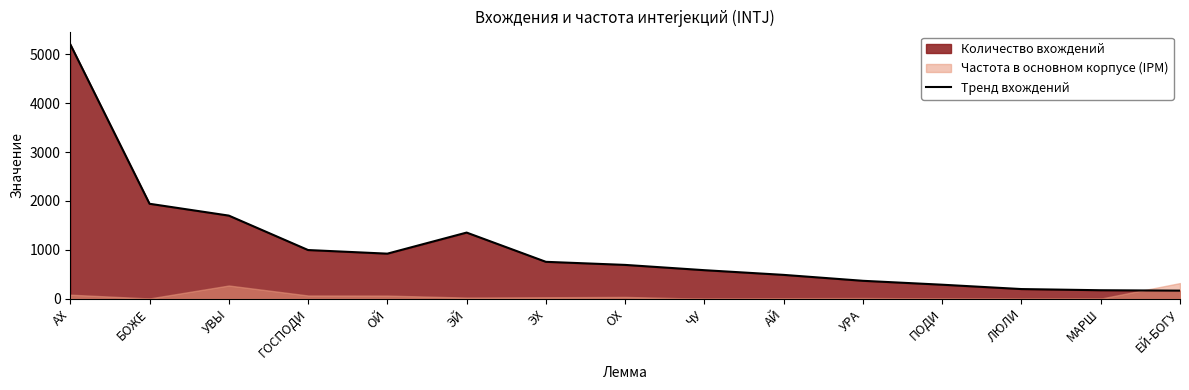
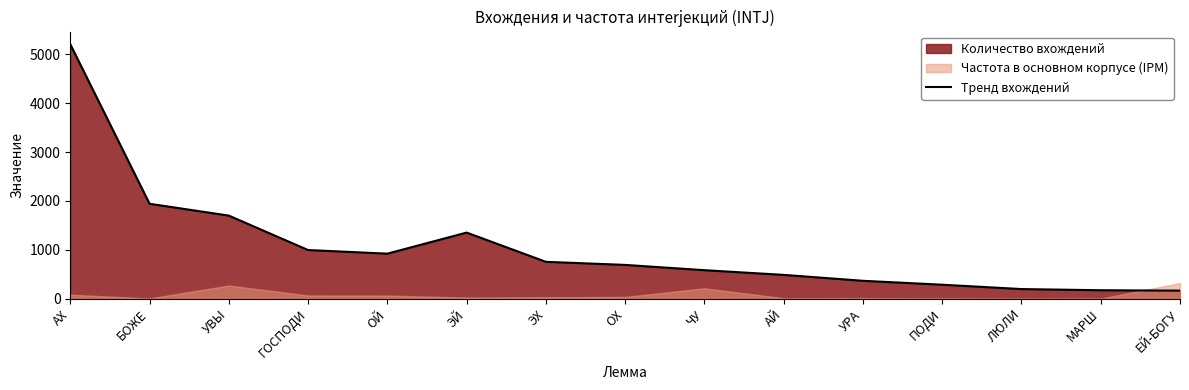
Частота в основном корпусе (IPM), ЧУ: 0 -> 200
